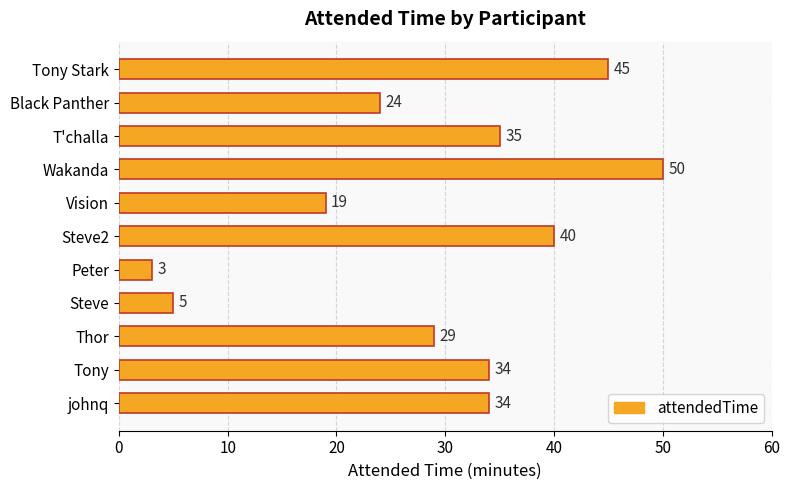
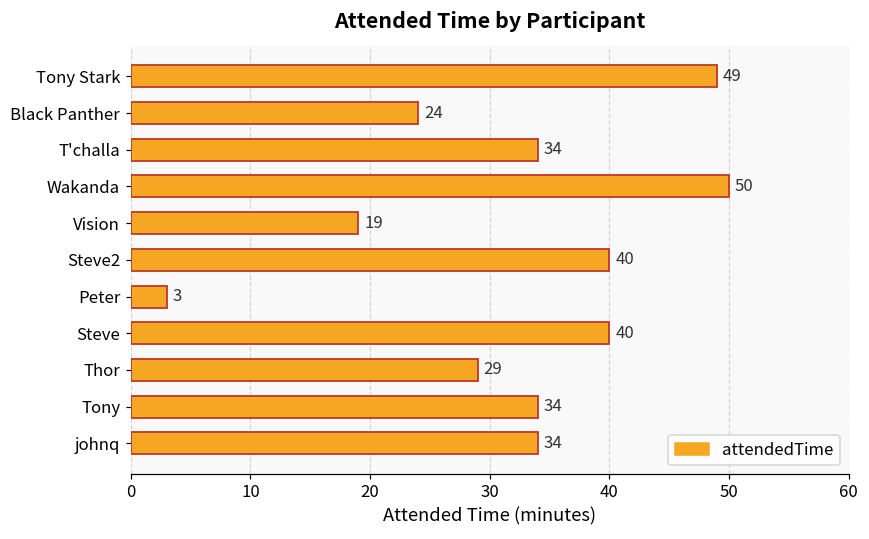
Tony Stark: 45 -> 49
T'challa: 35 -> 34
Steve: 5 -> 40
